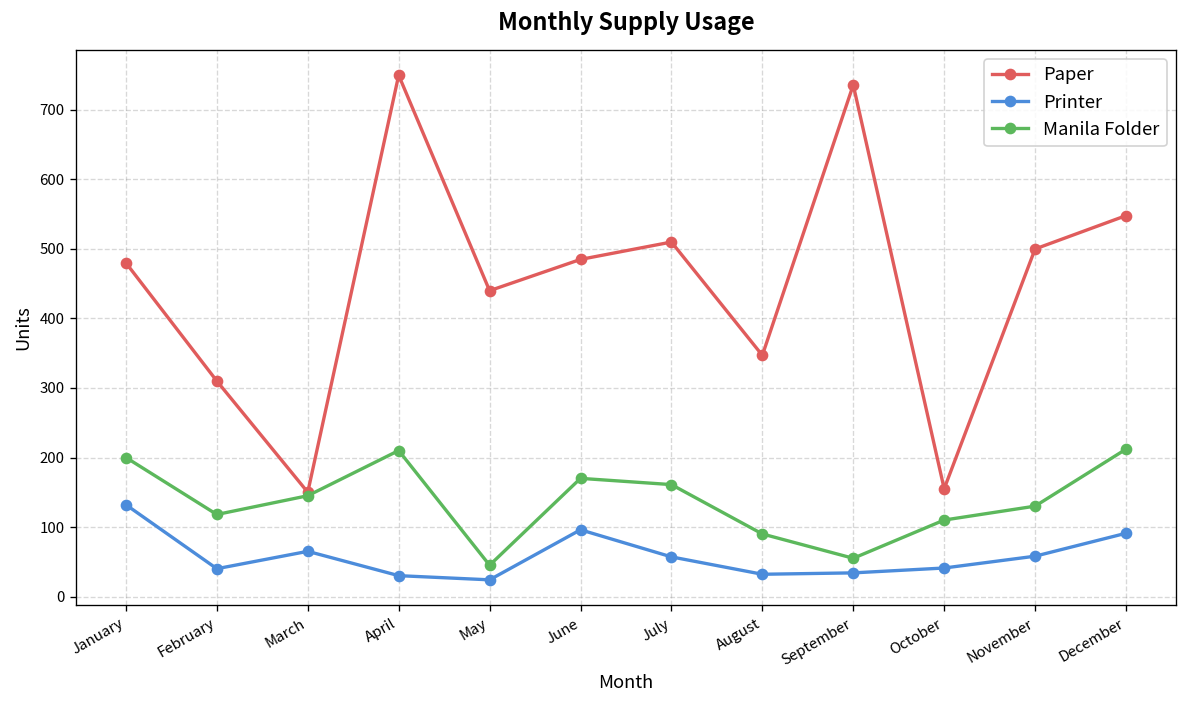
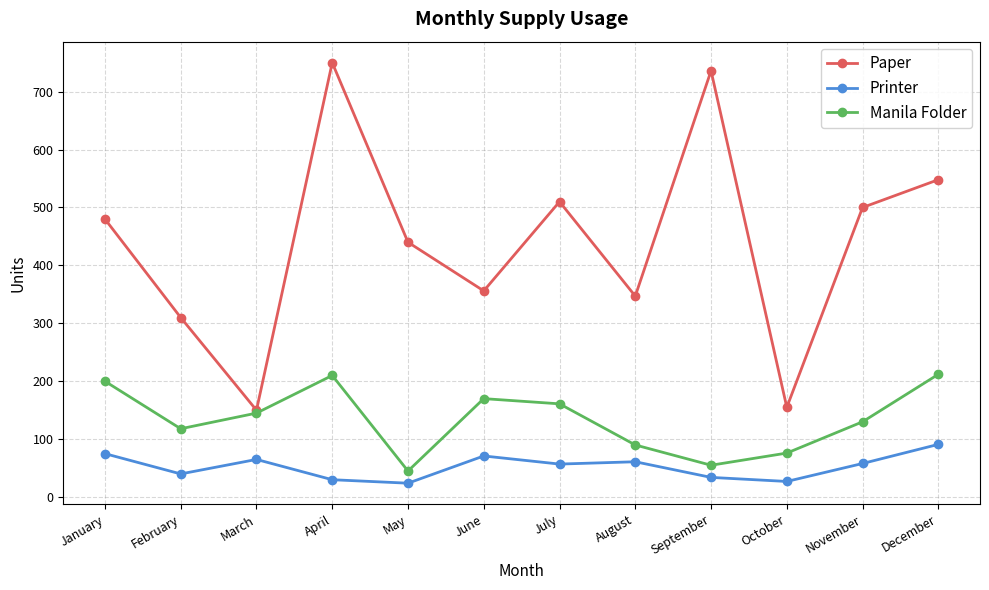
Printer, January: 130 -> 80
Paper, June: 490 -> 360
Printer, June: 100 -> 70
Printer, August: 30 -> 60
Printer, October: 40 -> 30
Manila Folder, October: 110 -> 80
